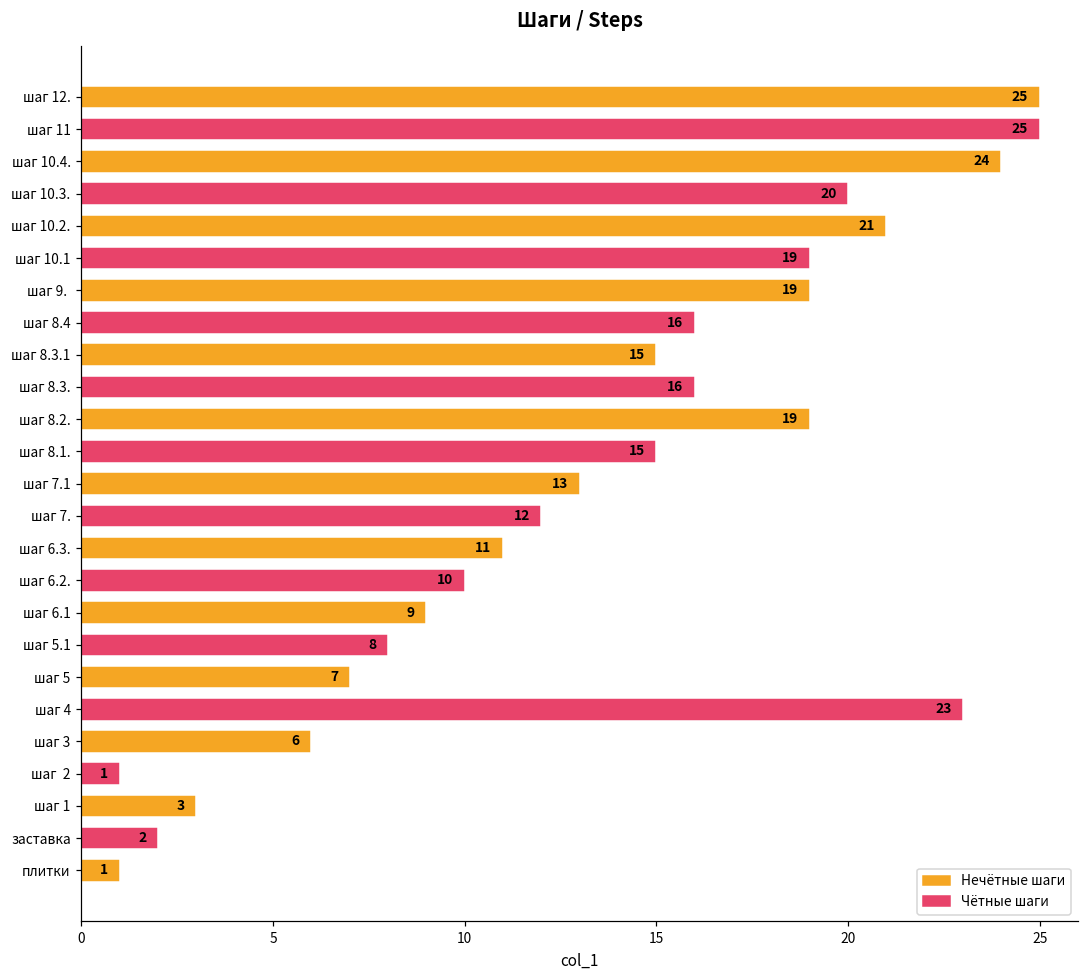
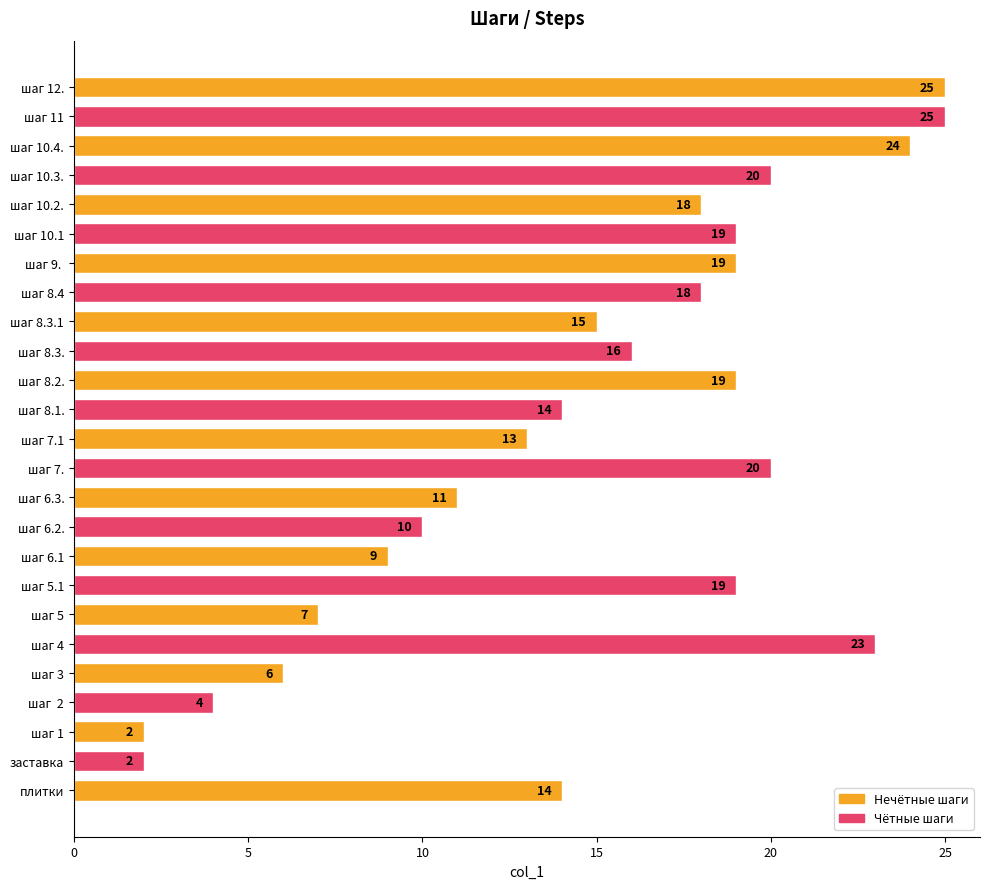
шаг 10.2.: 21 -> 18
шаг 8.4: 16 -> 18
шаг 8.1.: 15 -> 14
шаг 7.: 12 -> 20
шаг 5.1: 8 -> 19
шаг 2: 1 -> 4
шаг 1: 3 -> 2
плитки: 1 -> 14
